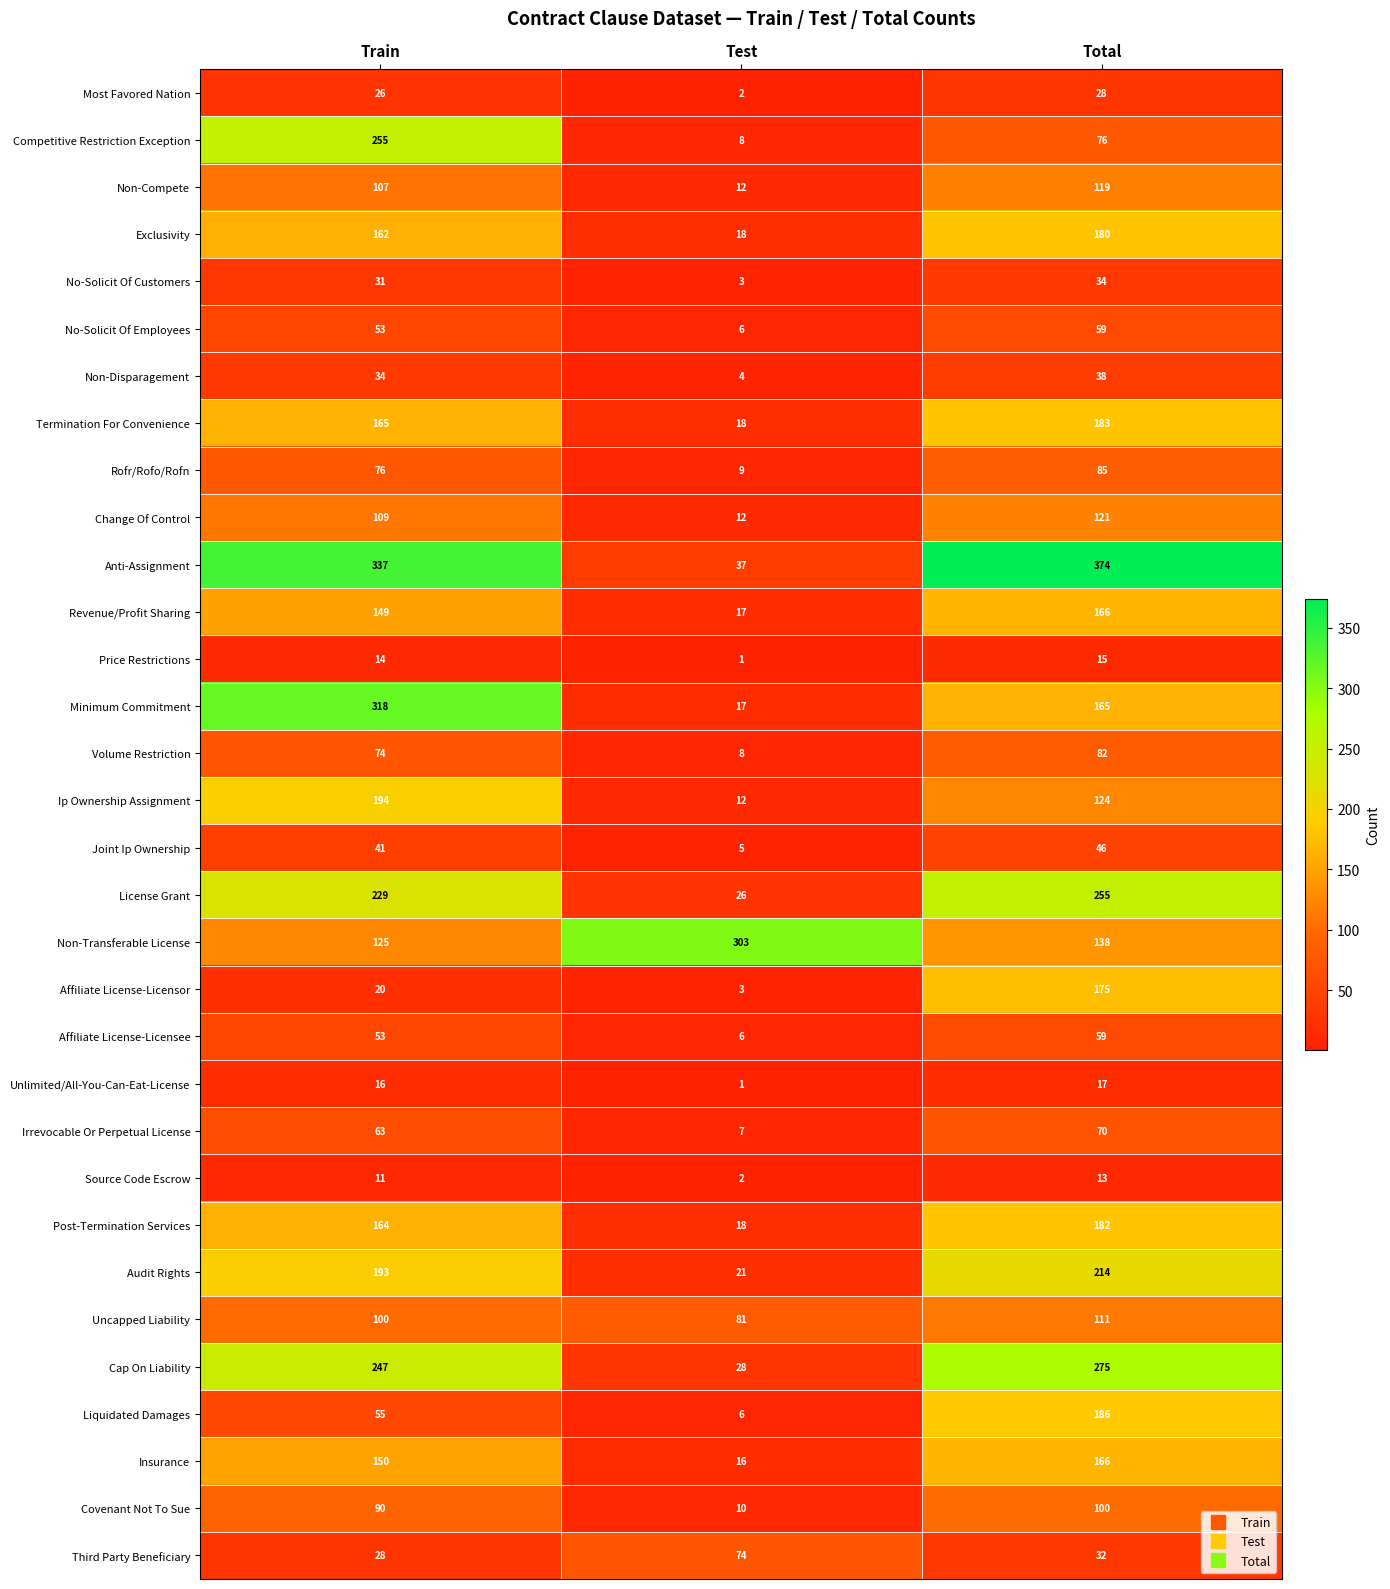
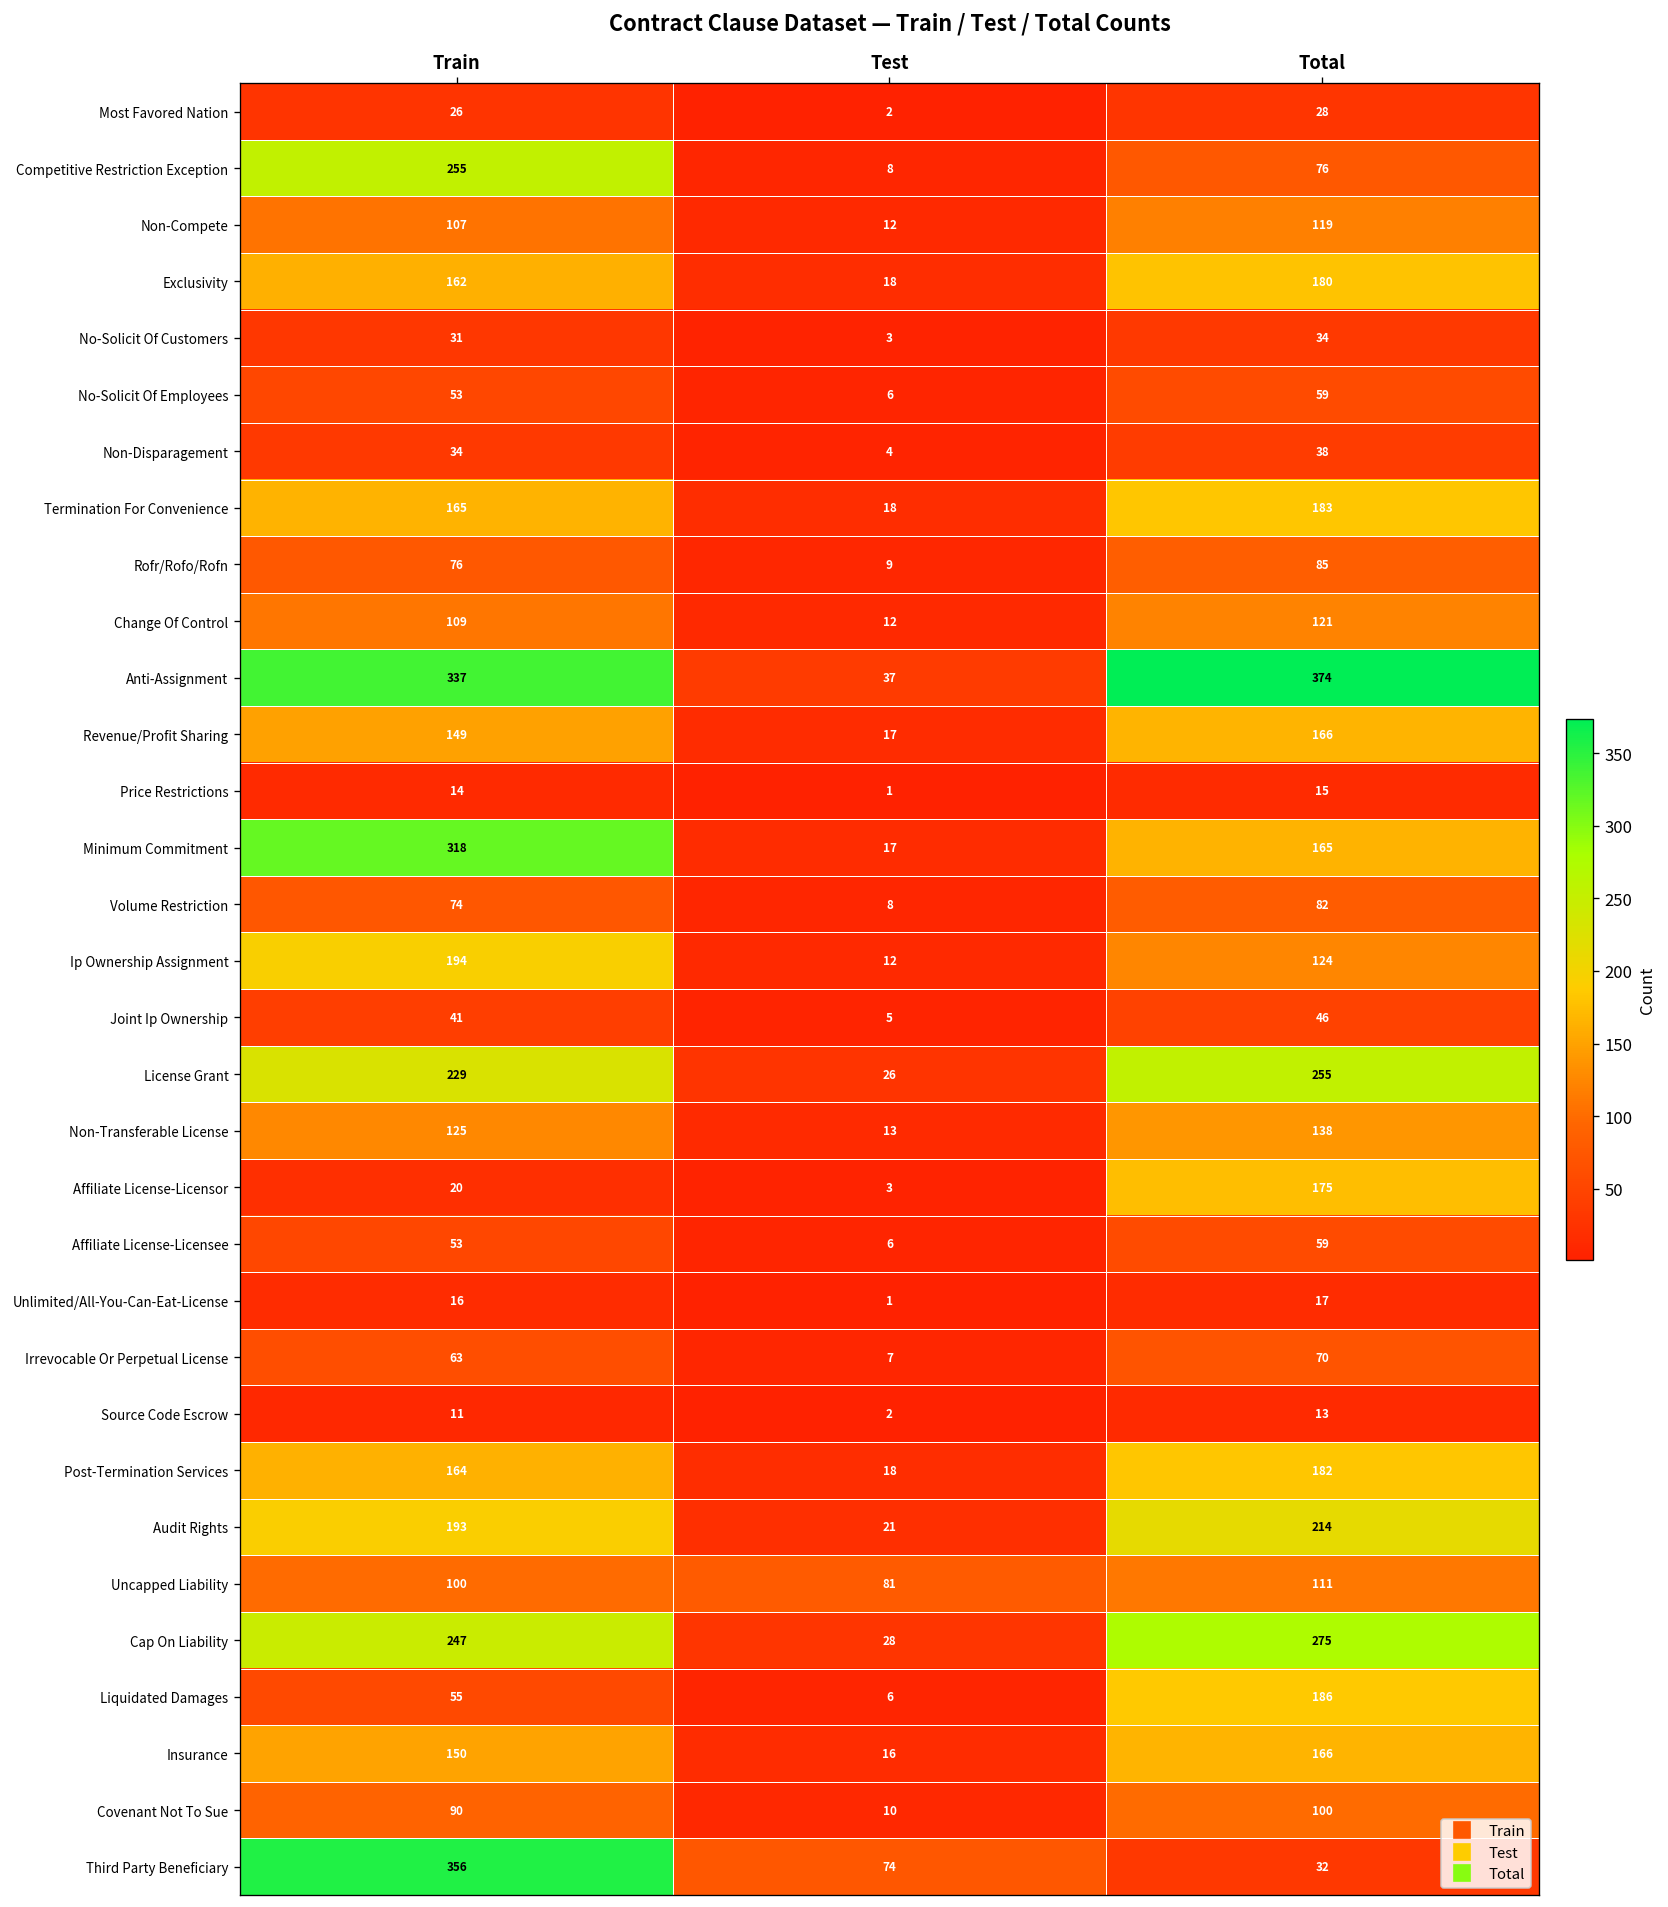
Non-Transferable License, Test: 303 -> 13
Third Party Beneficiary, Train: 28 -> 356
